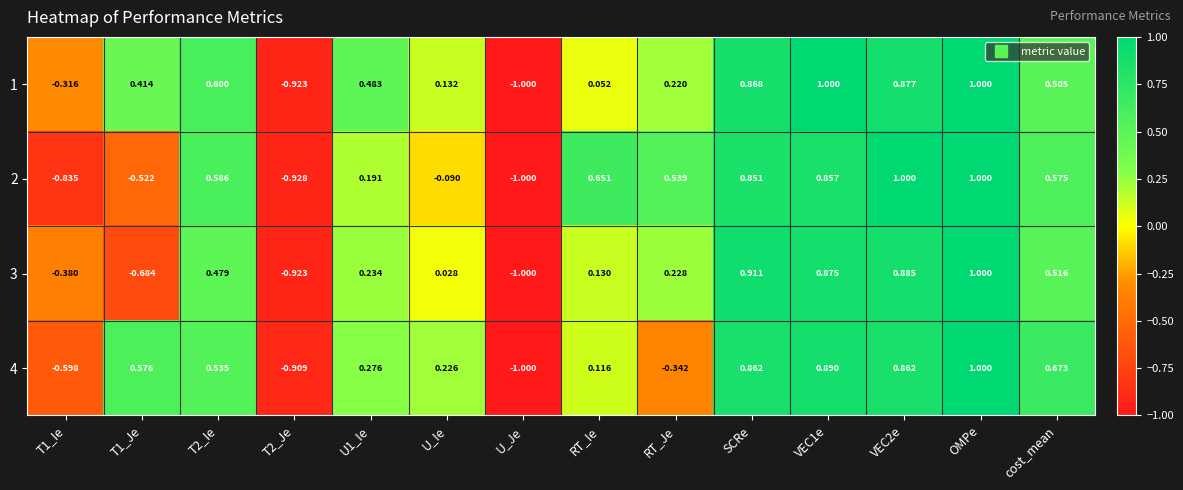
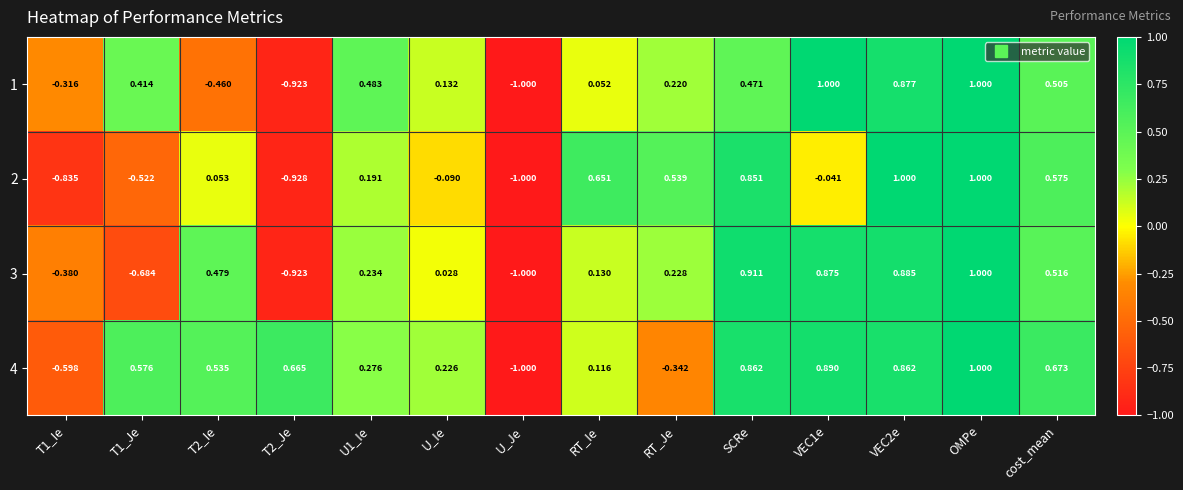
1, T2_Ie: 0.600 -> -0.460
1, SCRe: 0.868 -> 0.471
2, T2_Ie: 0.586 -> 0.053
2, VEC1e: 0.857 -> -0.041
4, T2_Je: -0.909 -> 0.665
